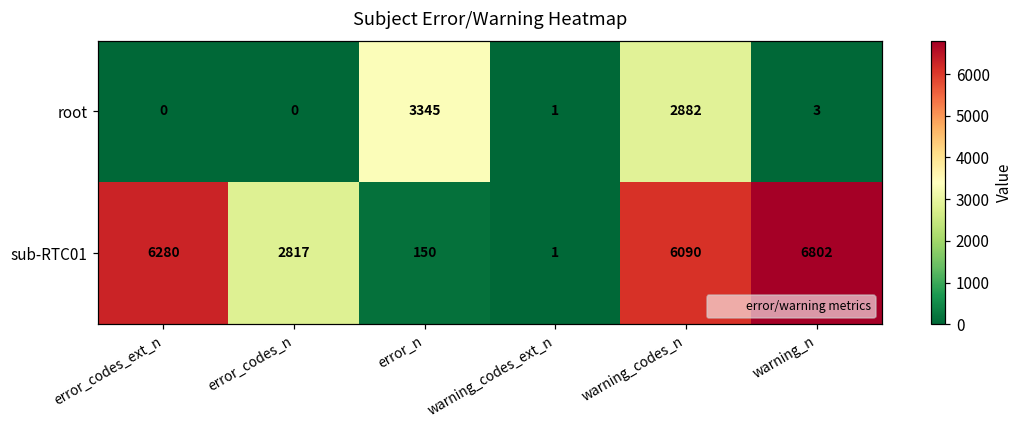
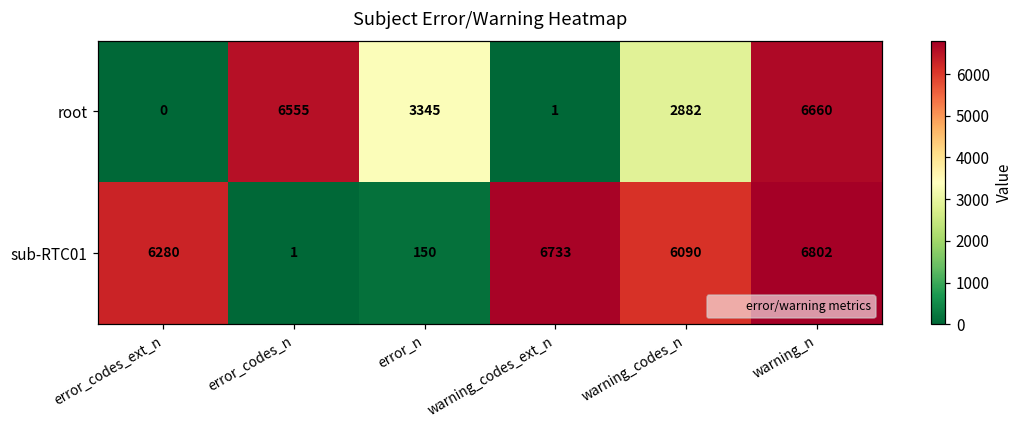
root, error_codes_n: 0 -> 6555
root, warning_n: 3 -> 6660
sub-RTC01, error_codes_n: 2817 -> 1
sub-RTC01, warning_codes_ext_n: 1 -> 6733
